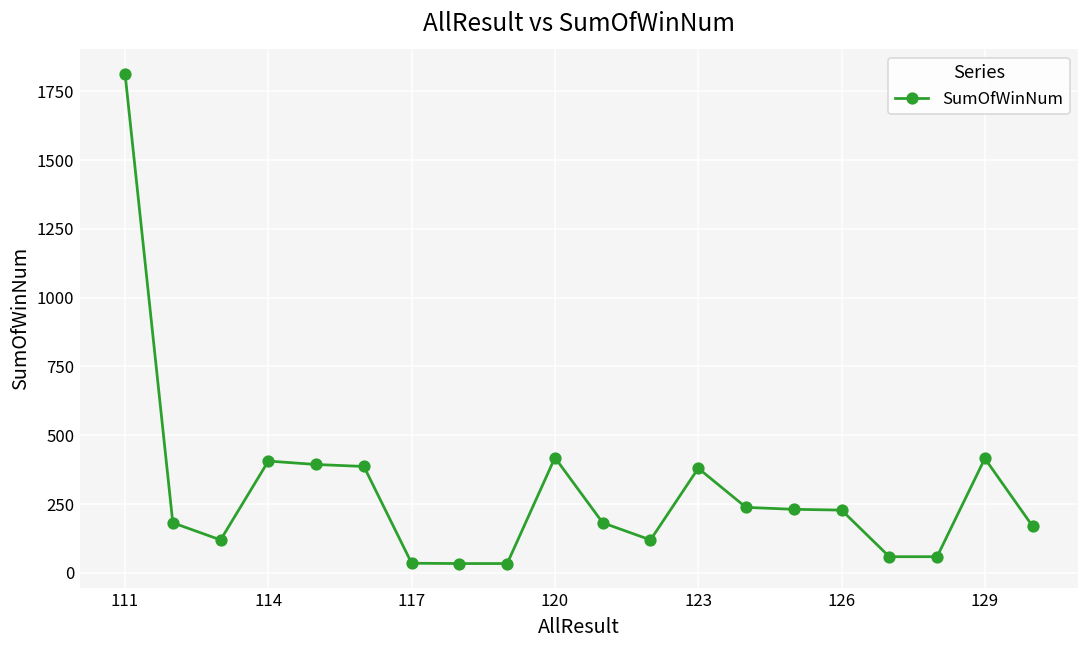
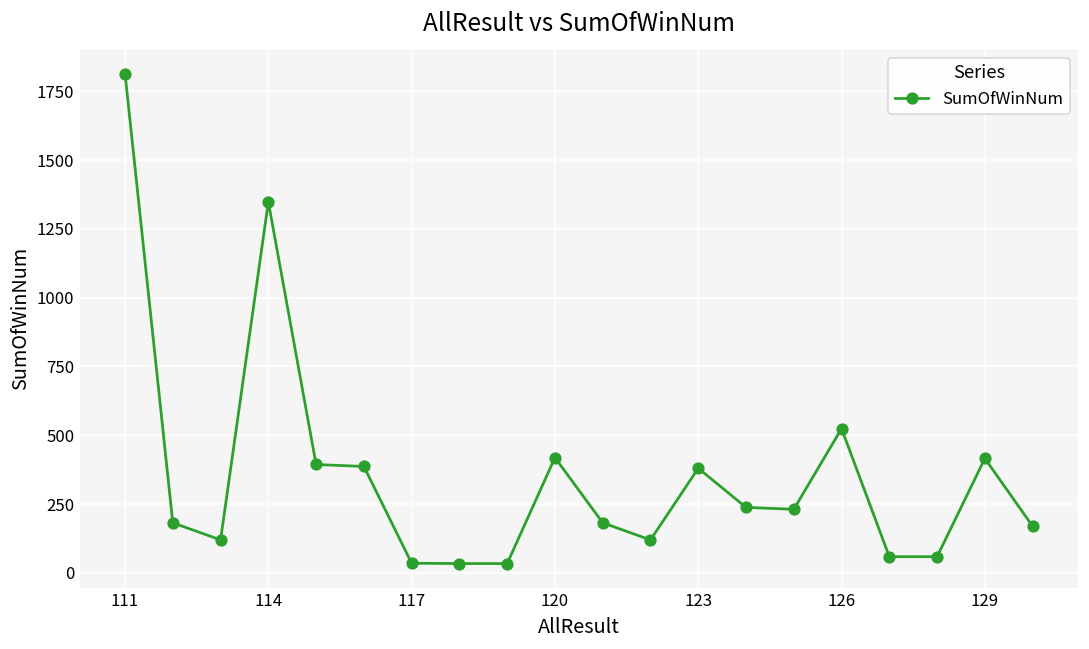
114: 410 -> 1350
126: 230 -> 520
